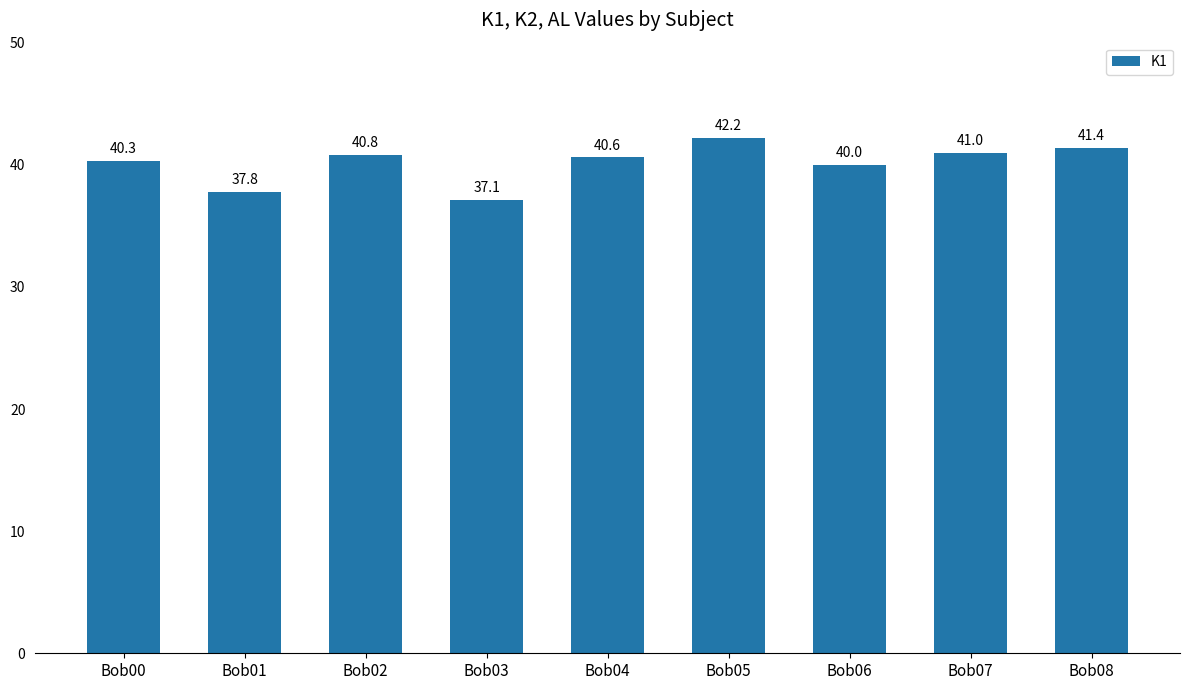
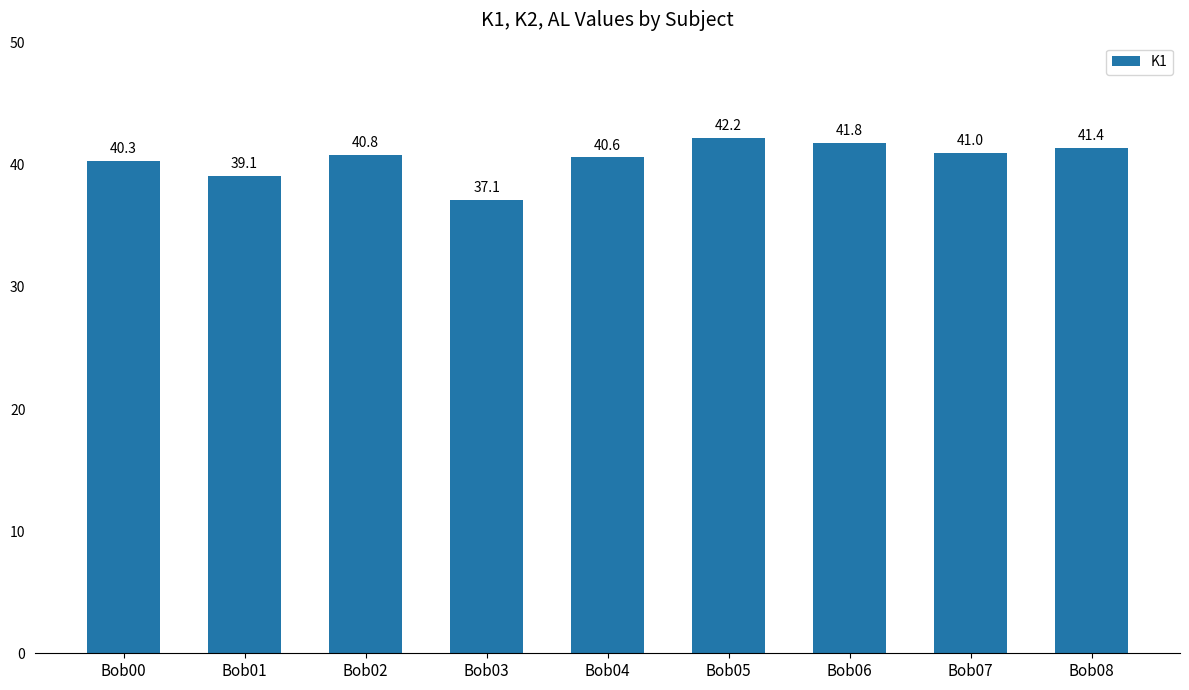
Bob01: 37.8 -> 39.1
Bob06: 40.0 -> 41.8
